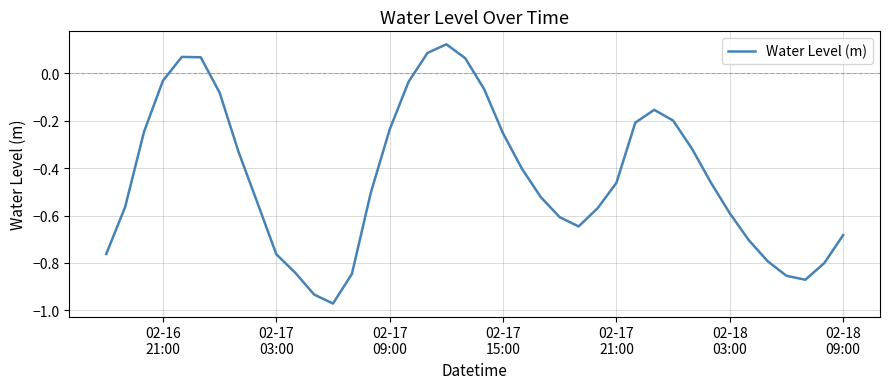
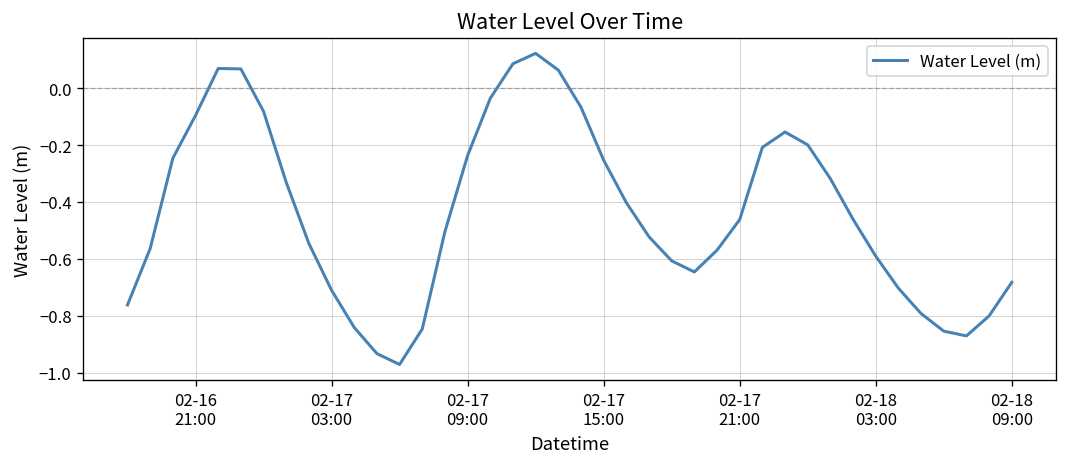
02-16 21:00: -0.03 -> -0.10
02-17 03:00: -0.76 -> -0.71
